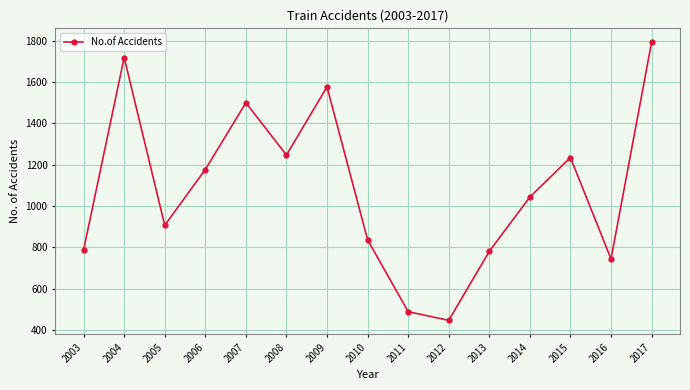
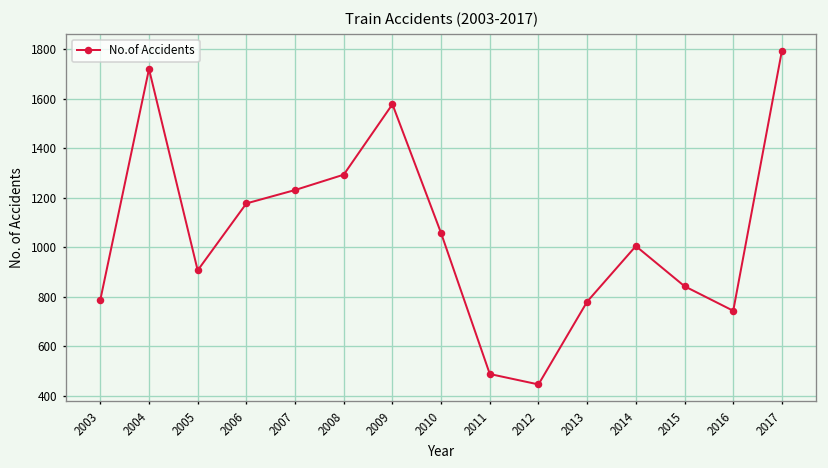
2007: 1500 -> 1230
2008: 1250 -> 1290
2010: 840 -> 1060
2014: 1040 -> 1010
2015: 1240 -> 840
